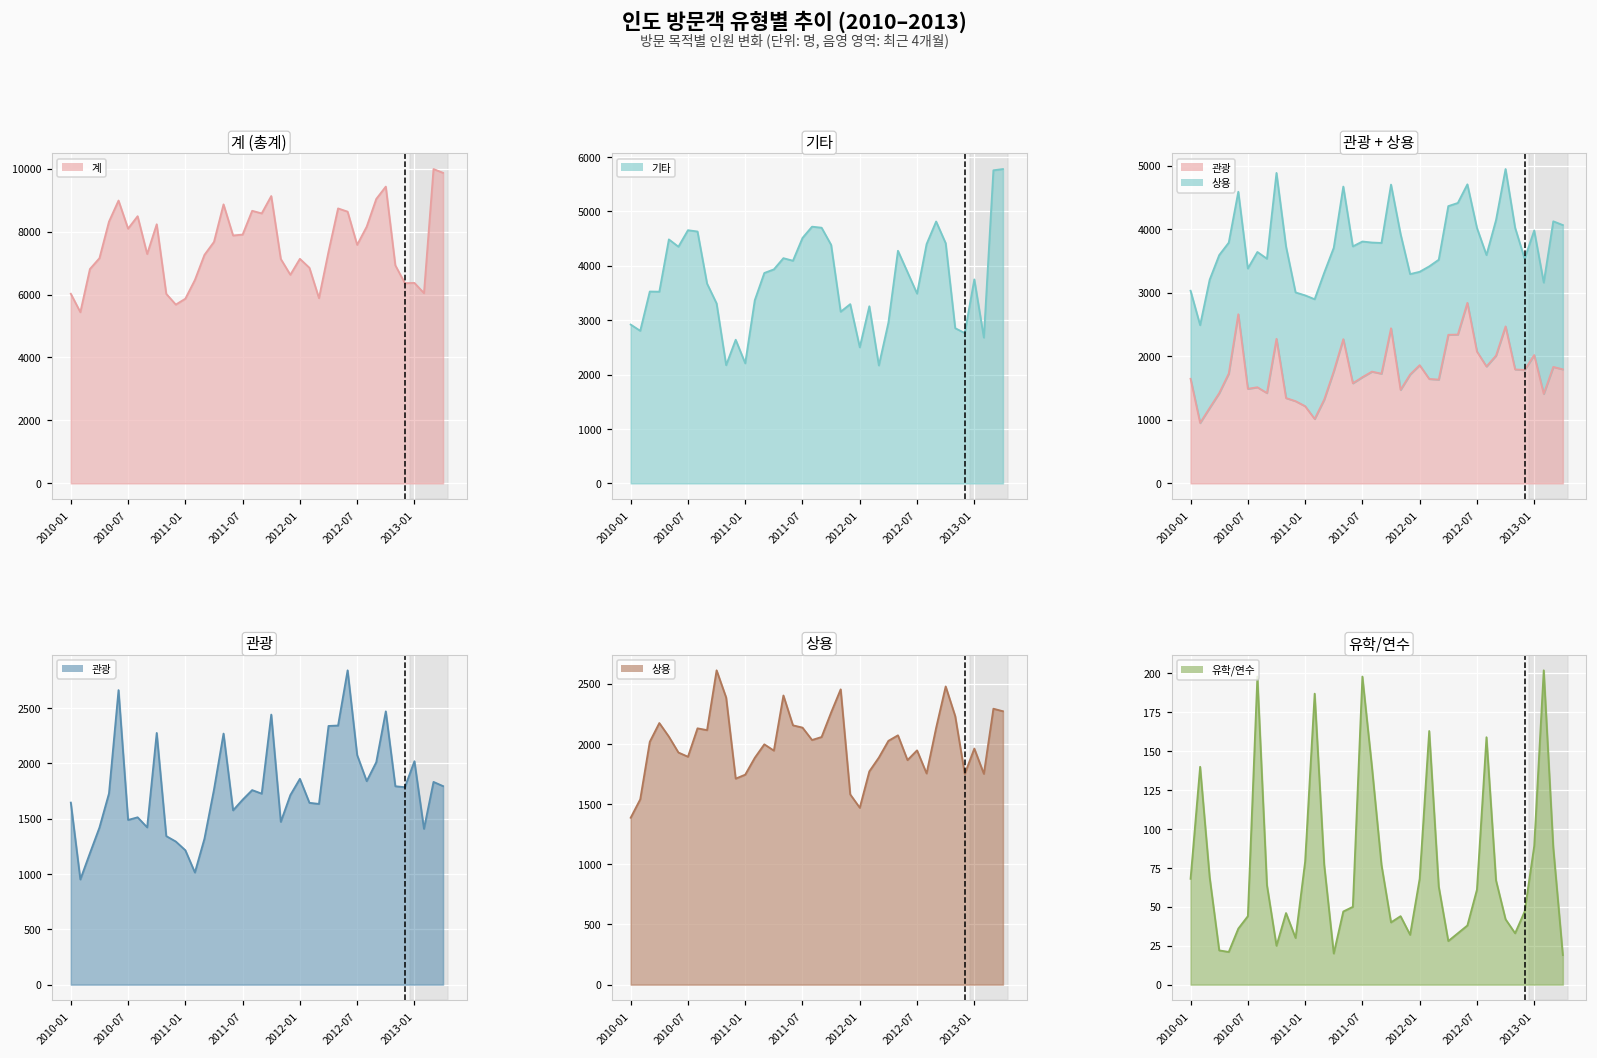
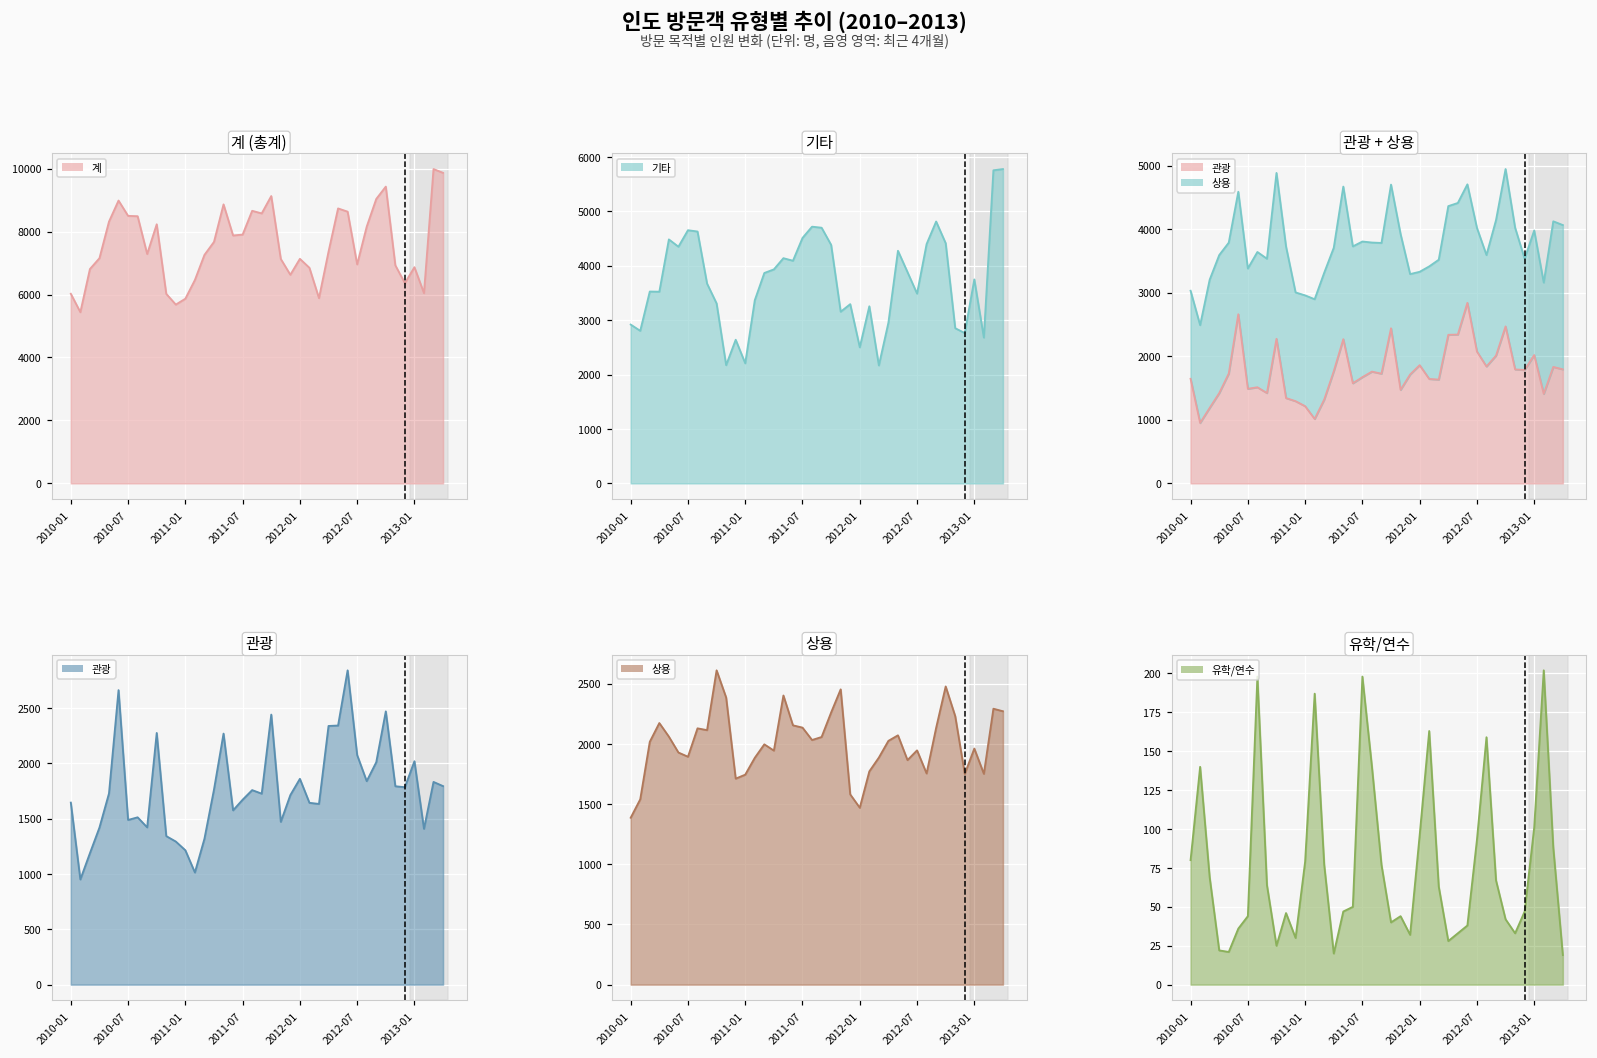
계 (총계), 2010-07: 8100 -> 8500
계 (총계), 2012-07: 7600 -> 7000
계 (총계), 2013-01: 6400 -> 6900
유학/연수, 2010-01: 68 -> 80
유학/연수, 2012-01: 68 -> 96
유학/연수, 2012-07: 61 -> 93
유학/연수, 2013-01: 89 -> 101
